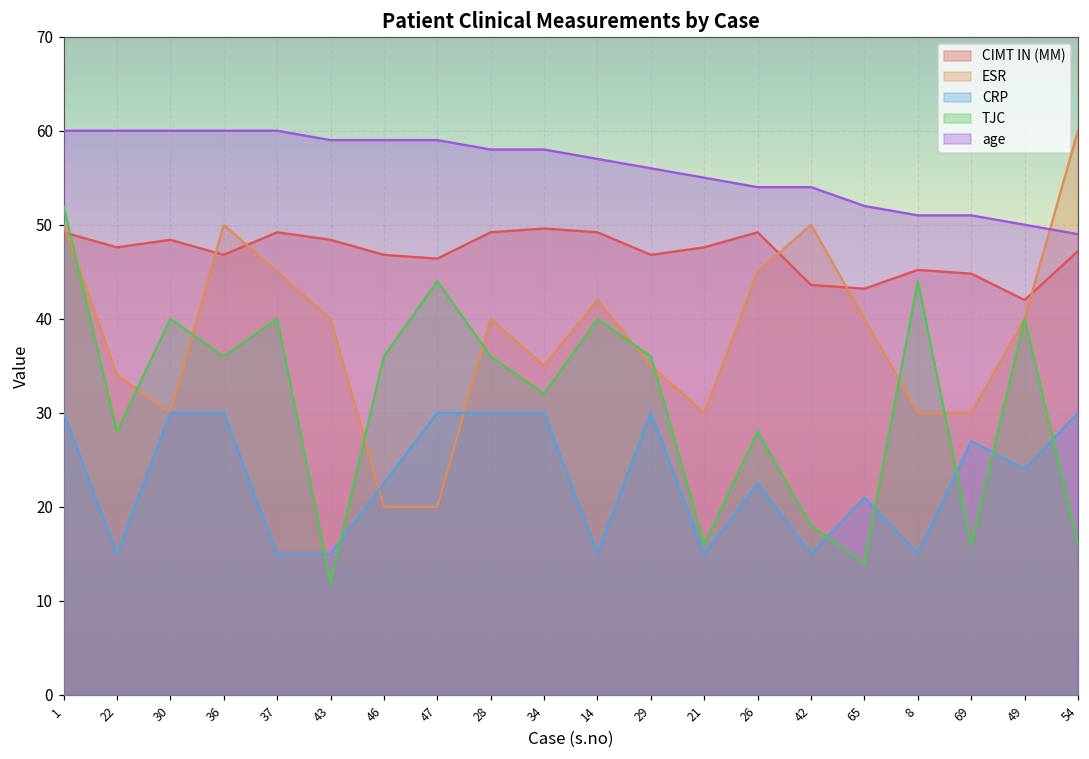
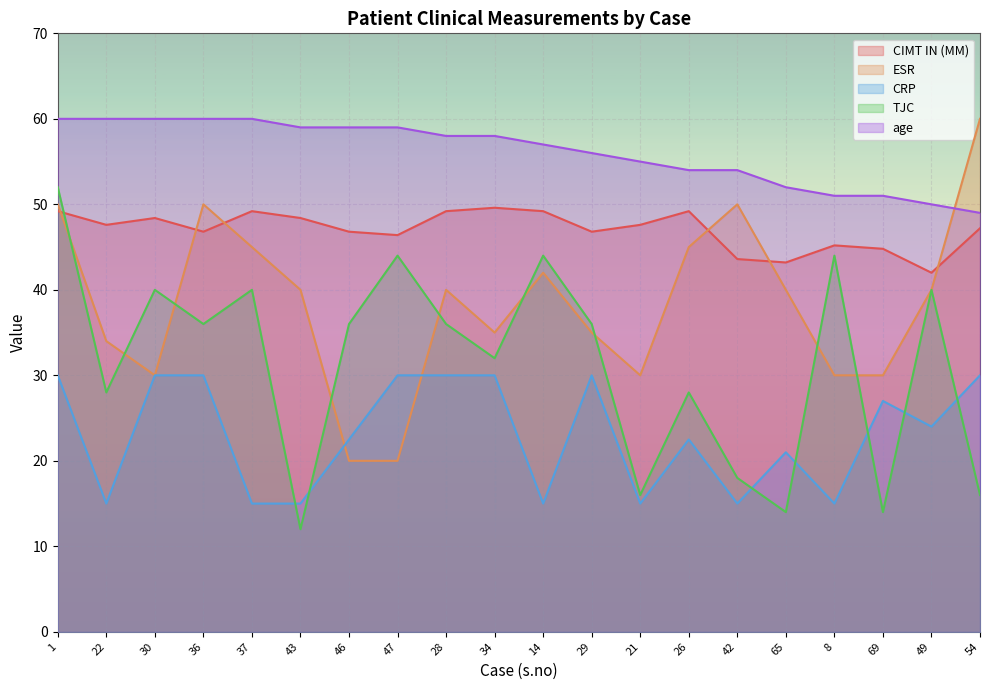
TJC, 14: 40 -> 44
TJC, 69: 16 -> 14
